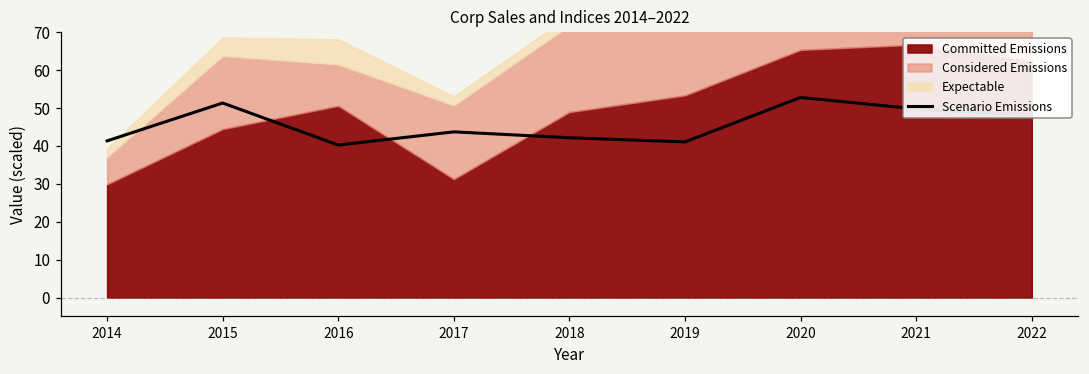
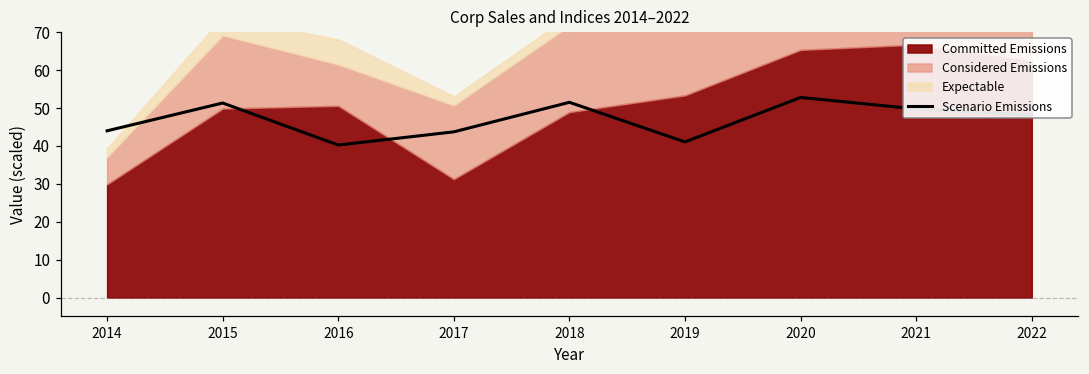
Scenario Emissions, 2014: 41 -> 44
Committed Emissions, 2015: 44 -> 50
Scenario Emissions, 2018: 42 -> 52
